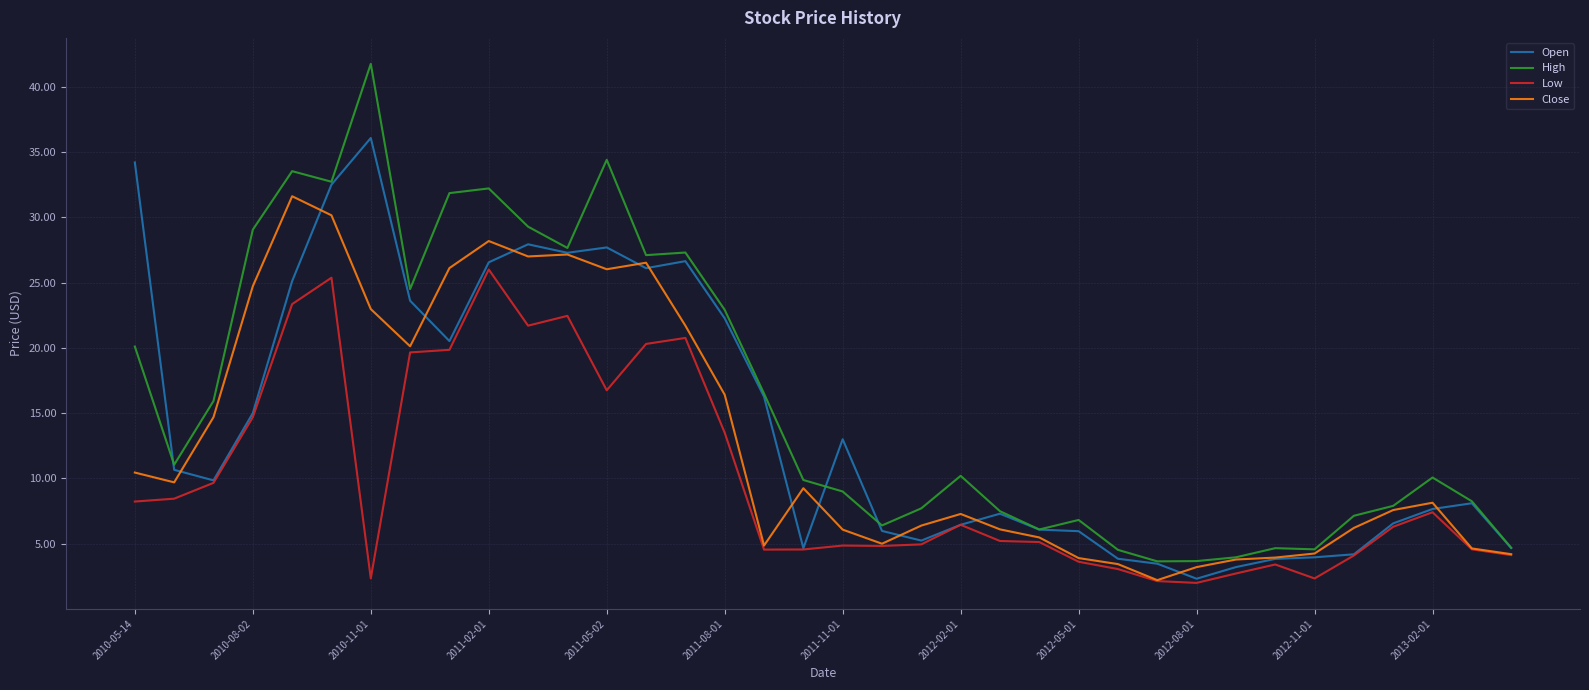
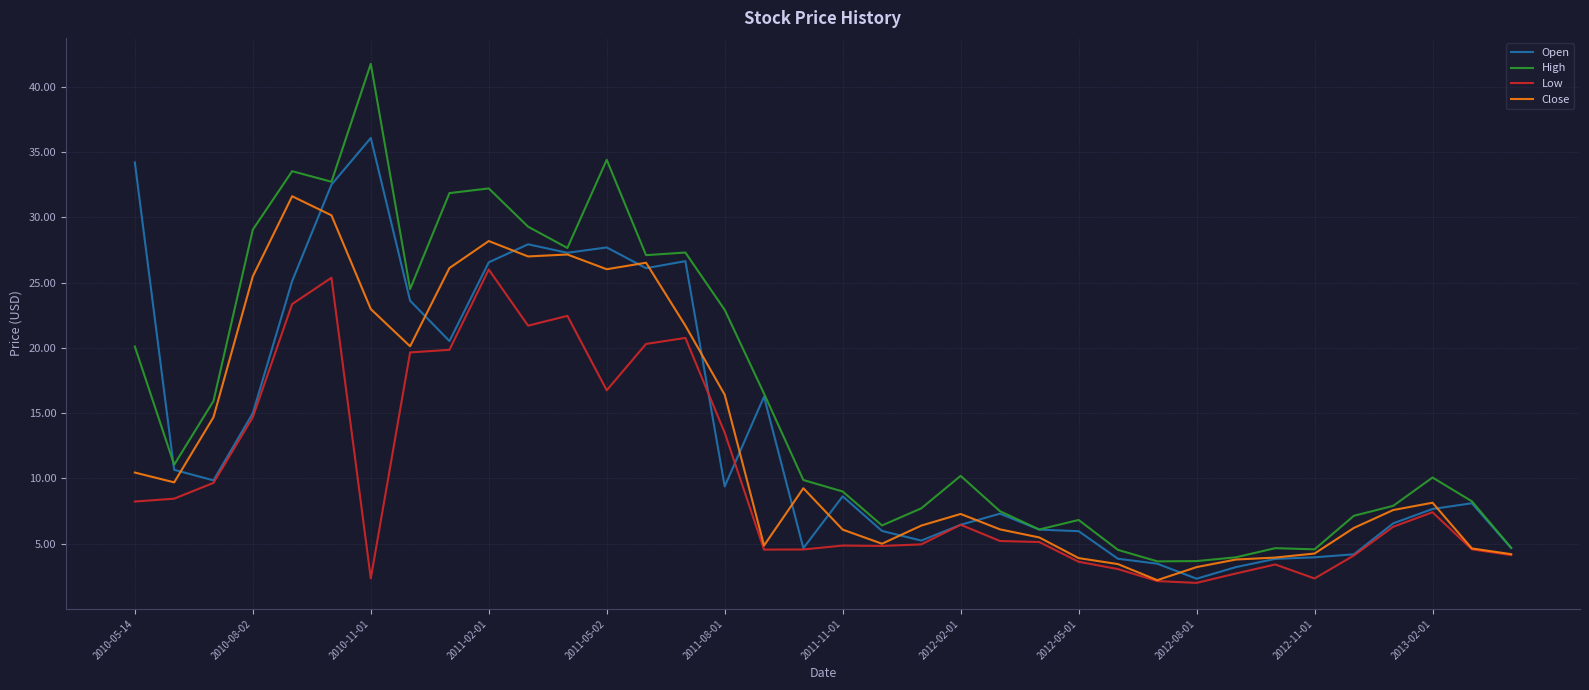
Close, 2010-08-02: 24.7 -> 25.5
Open, 2011-08-01: 22.3 -> 9.4
Open, 2011-11-01: 13.0 -> 8.6
